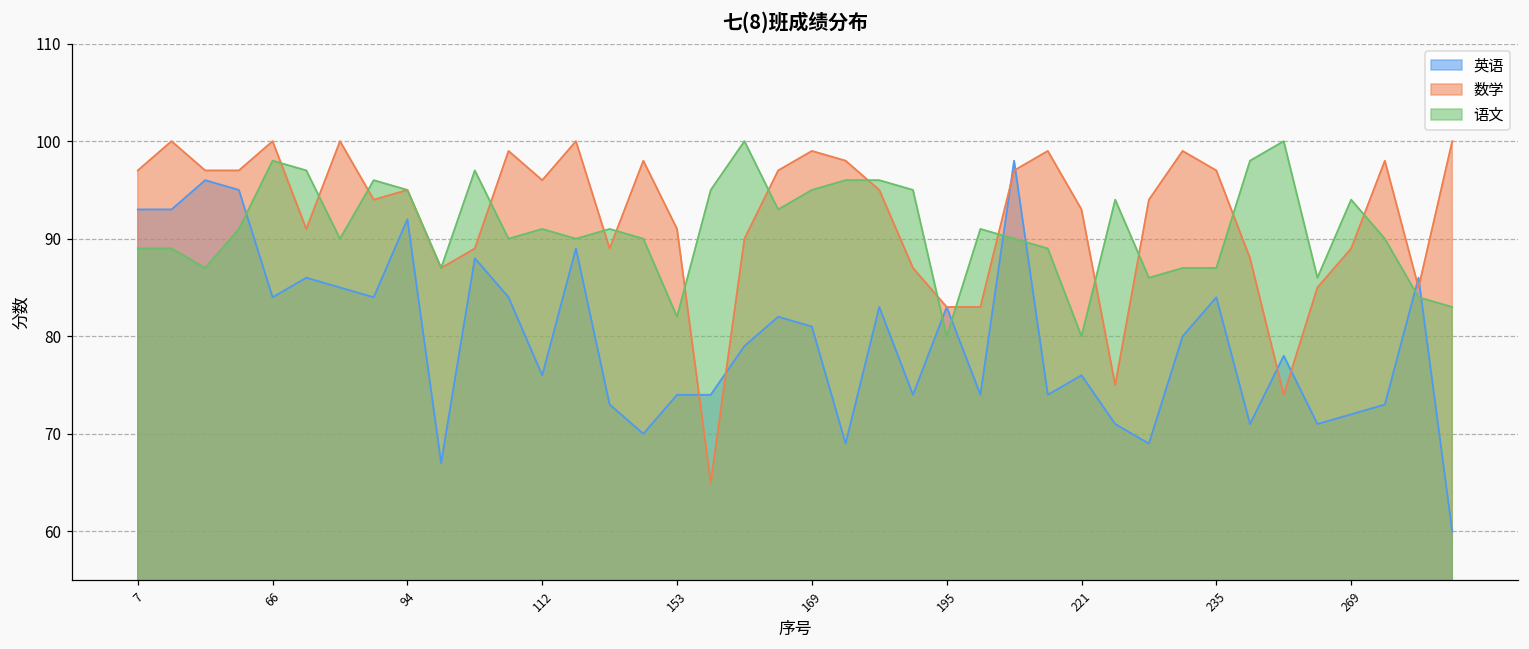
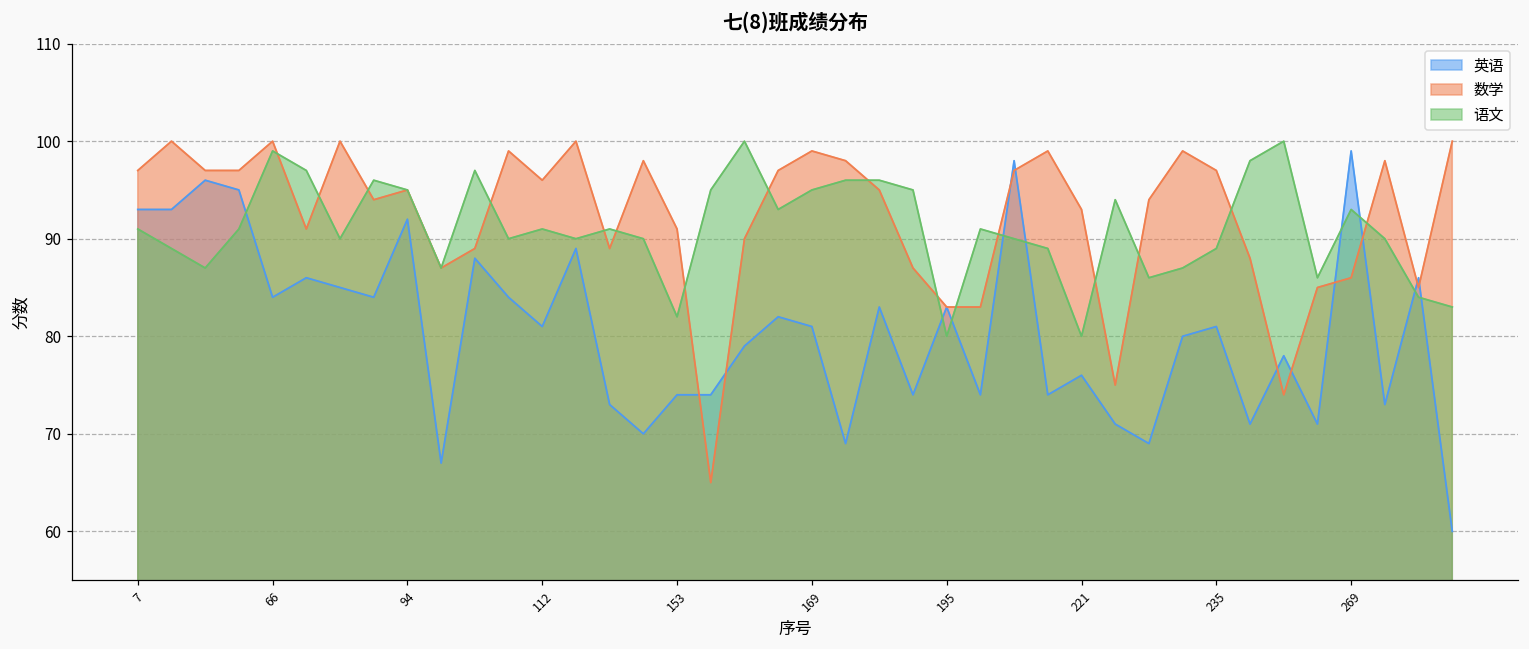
语文, 7: 89 -> 91
语文, 66: 98 -> 99
英语, 112: 76 -> 81
英语, 235: 84 -> 81
语文, 235: 87 -> 89
英语, 269: 72 -> 99
数学, 269: 89 -> 86
语文, 269: 94 -> 93
